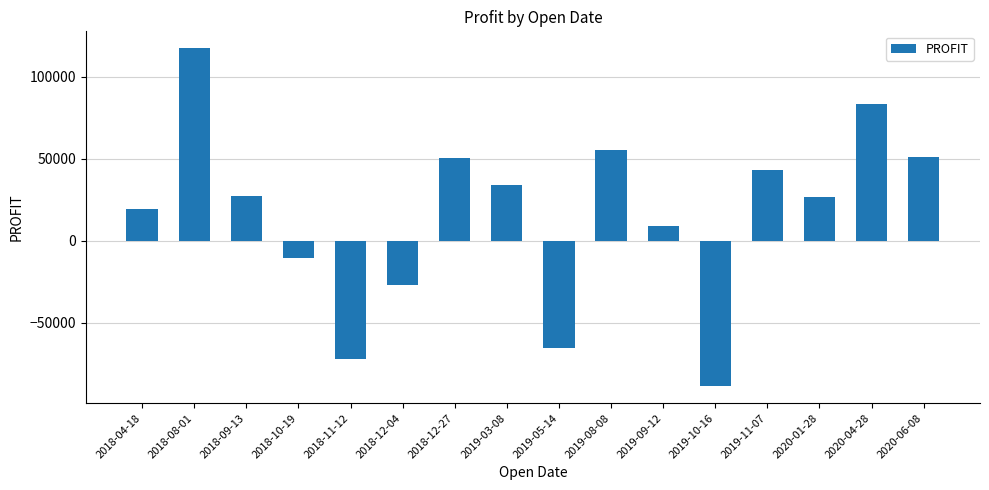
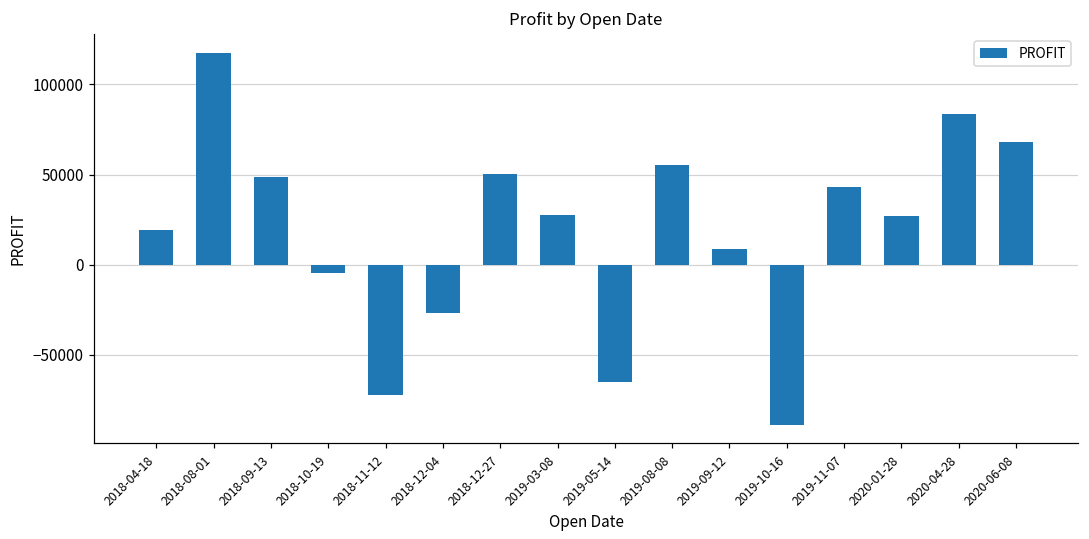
2018-09-13: 27000 -> 49000
2018-10-19: -11000 -> -5000
2019-03-08: 34000 -> 28000
2020-06-08: 51000 -> 68000
